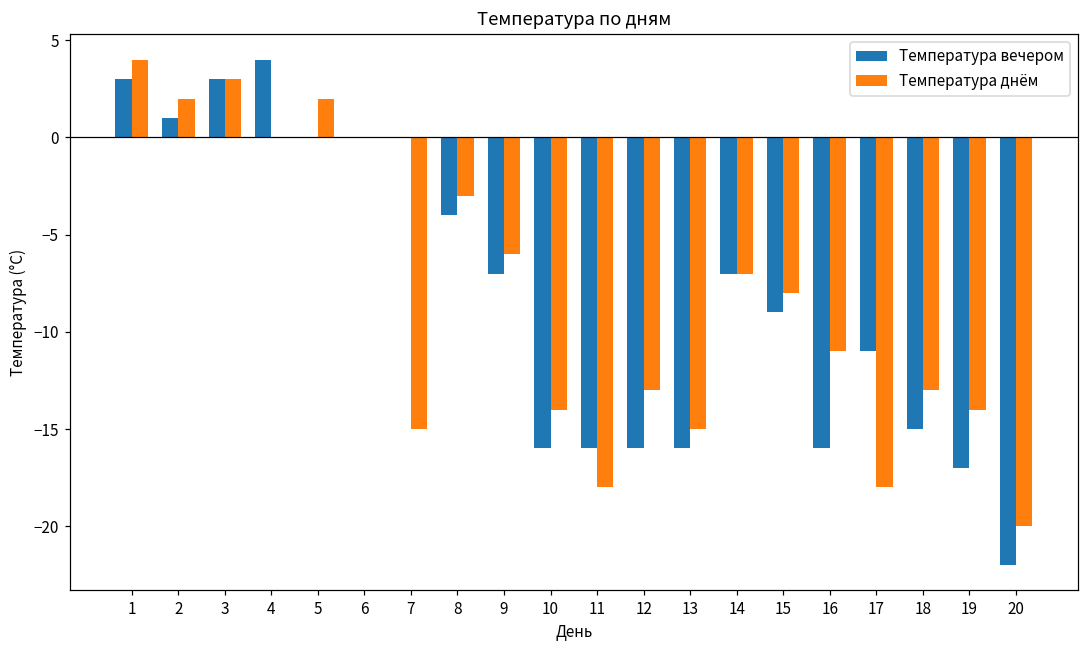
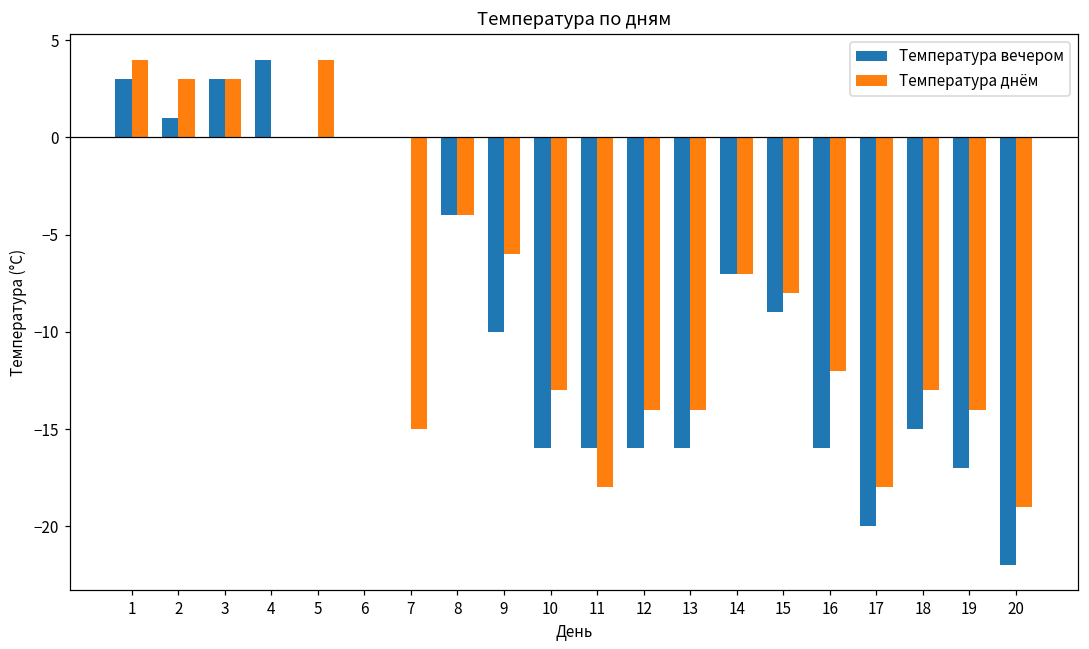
Температура днём, 2: 2 -> 3
Температура днём, 5: 2 -> 4
Температура днём, 8: -3 -> -4
Температура вечером, 9: -7 -> -10
Температура днём, 10: -14 -> -13
Температура днём, 12: -13 -> -14
Температура днём, 13: -15 -> -14
Температура днём, 16: -11 -> -12
Температура вечером, 17: -11 -> -20
Температура днём, 20: -20 -> -19
